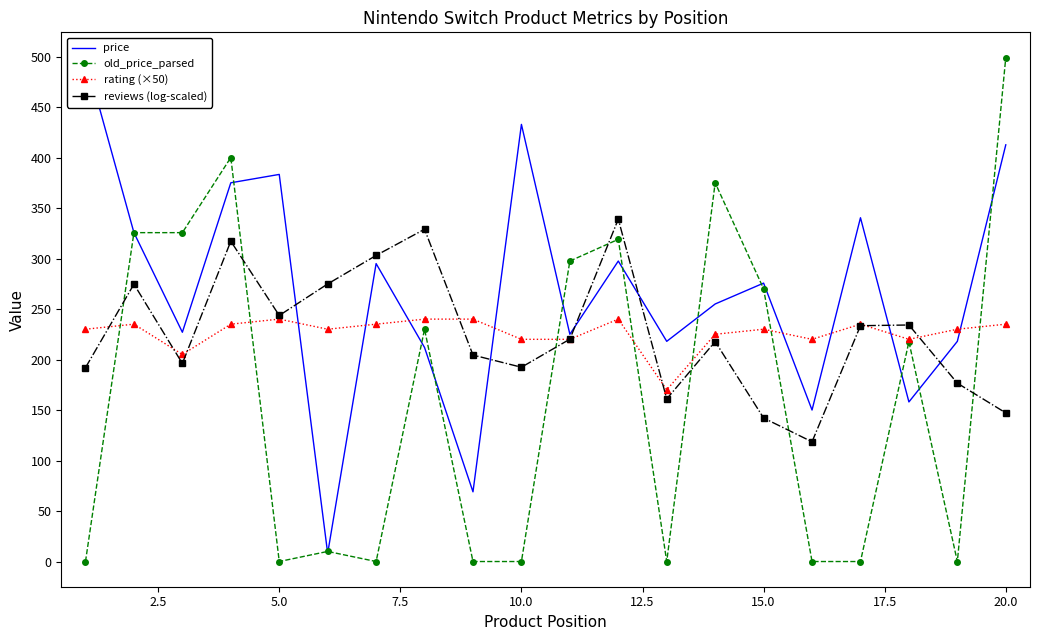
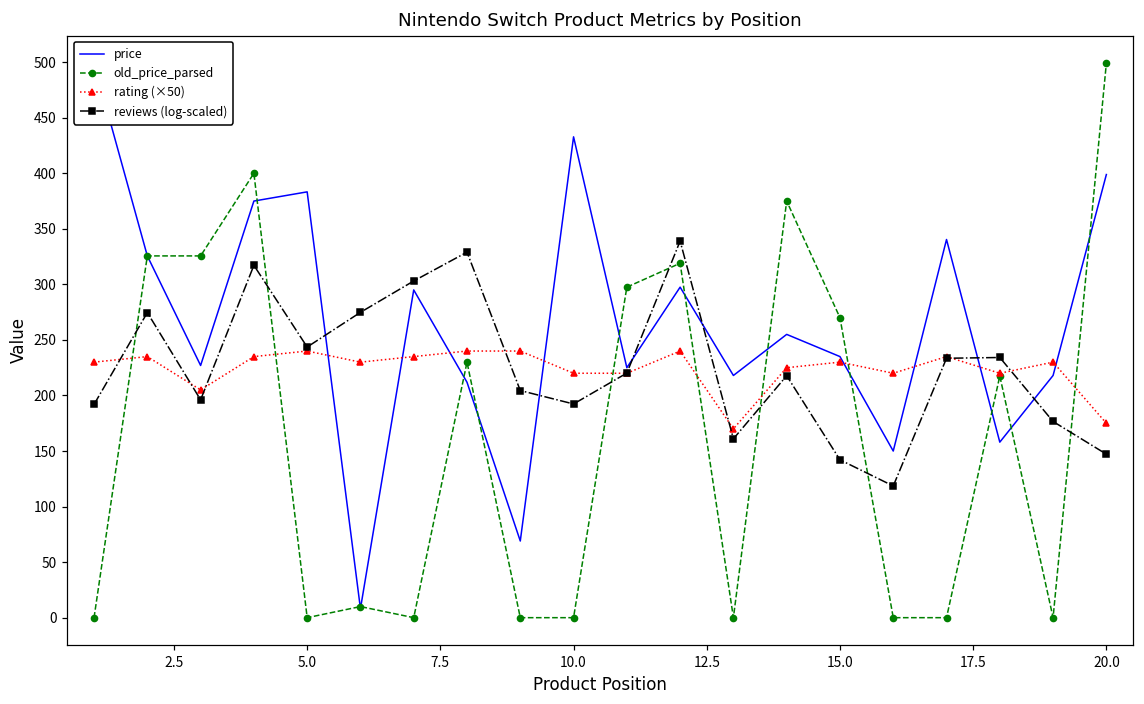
price, 15.0: 276 -> 235
price, 20.0: 413 -> 399
rating (×50), 20.0: 235 -> 175
